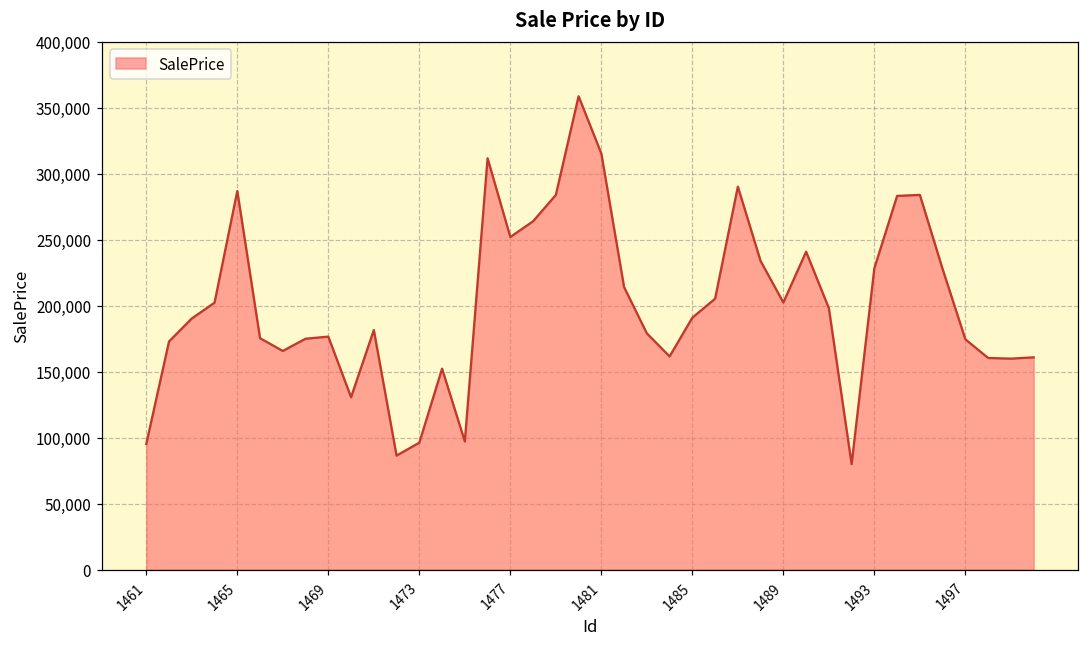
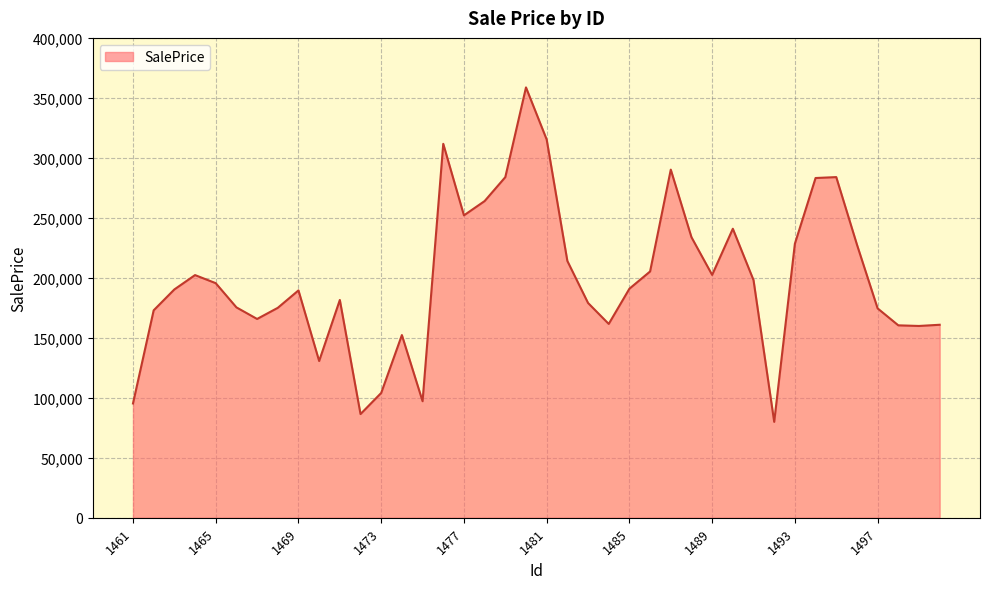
1465: 287,000 -> 196,000
1469: 177,000 -> 190,000
1473: 96,000 -> 104,000
